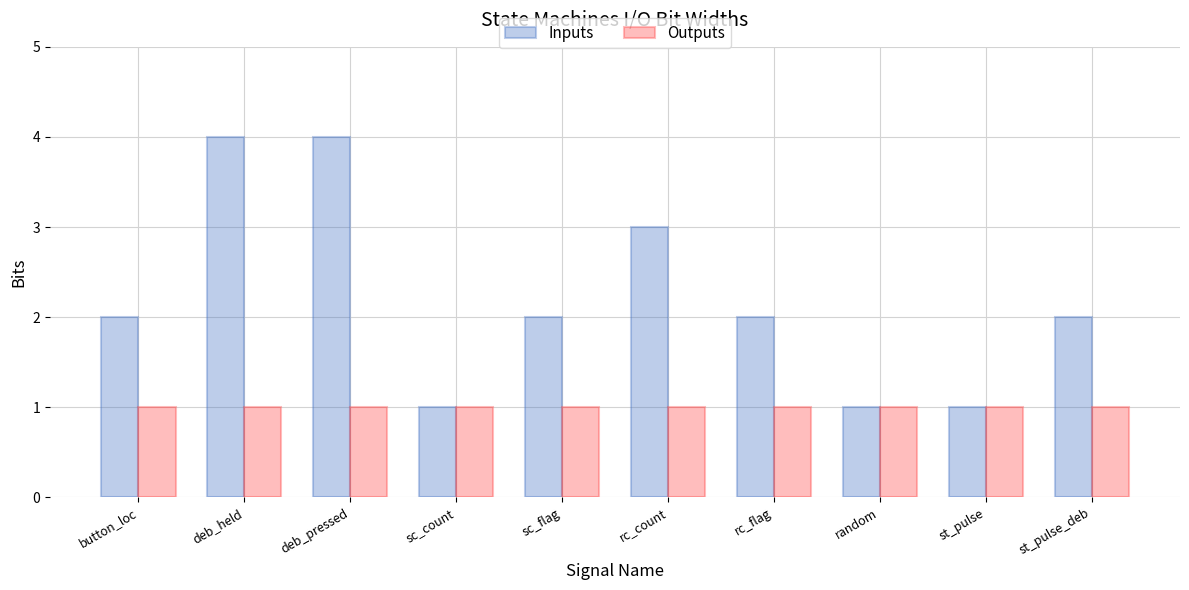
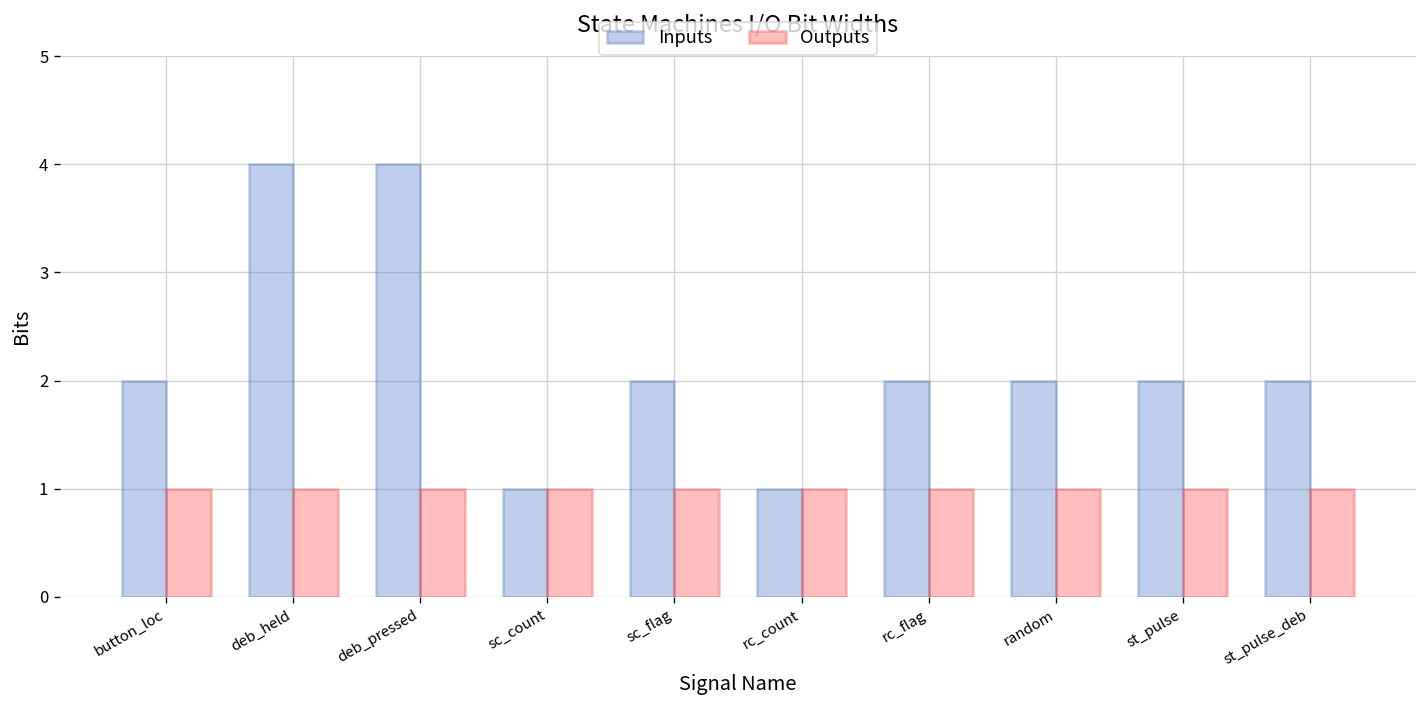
Inputs, rc_count: 3 -> 1
Inputs, random: 1 -> 2
Inputs, st_pulse: 1 -> 2
